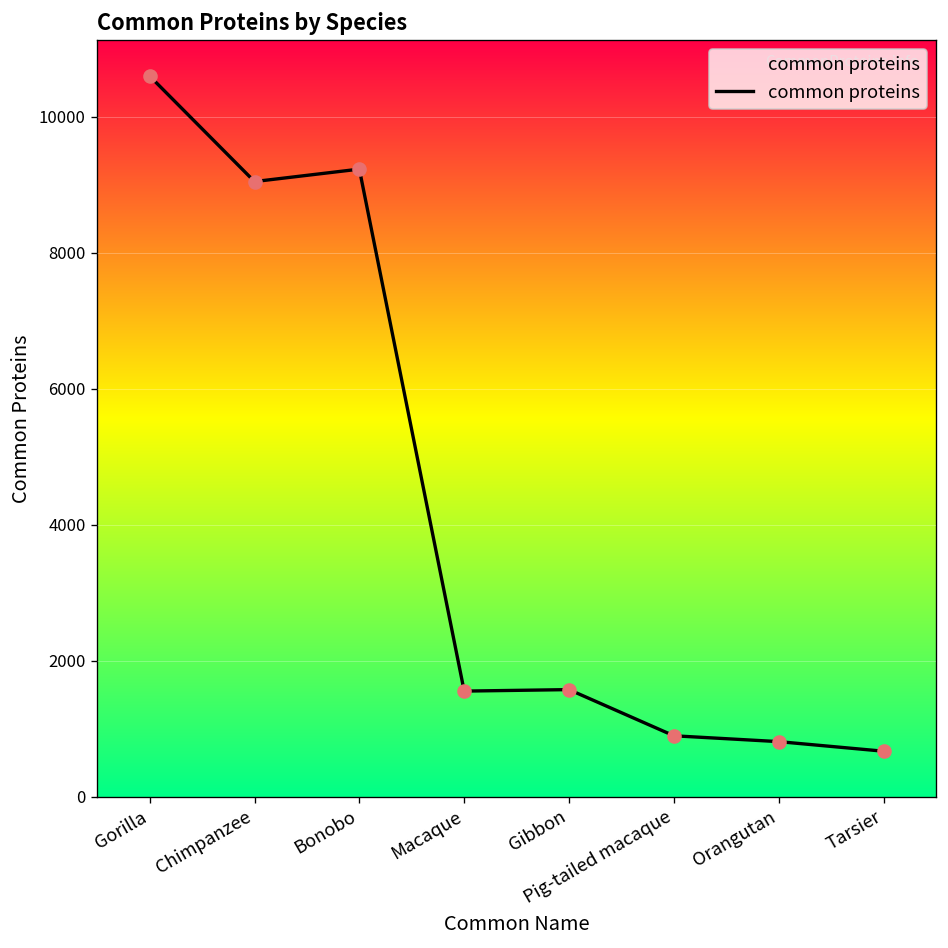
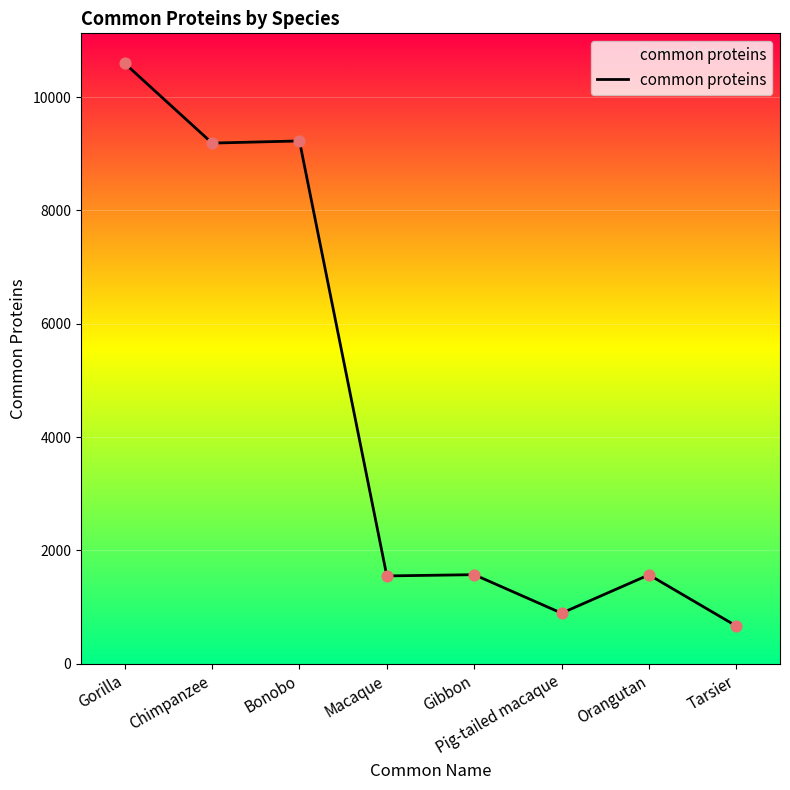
Chimpanzee: 9000 -> 9200
Orangutan: 800 -> 1600
